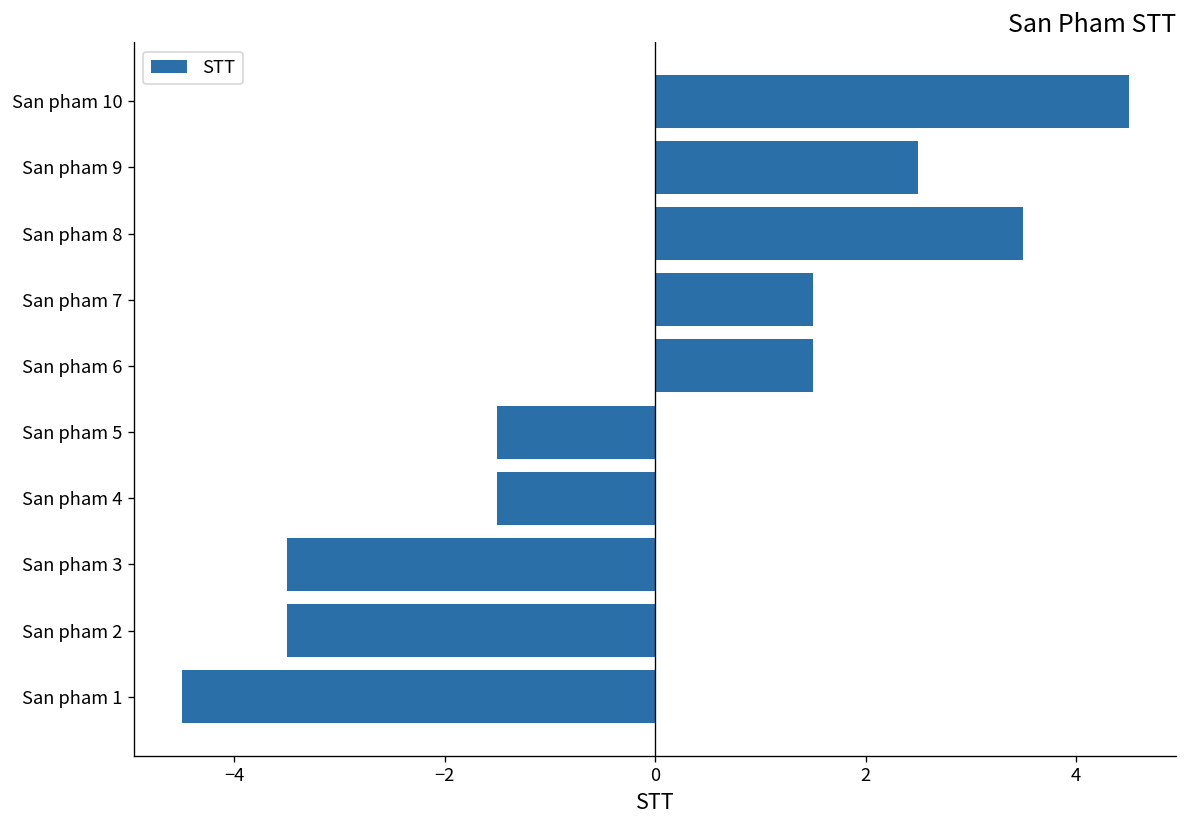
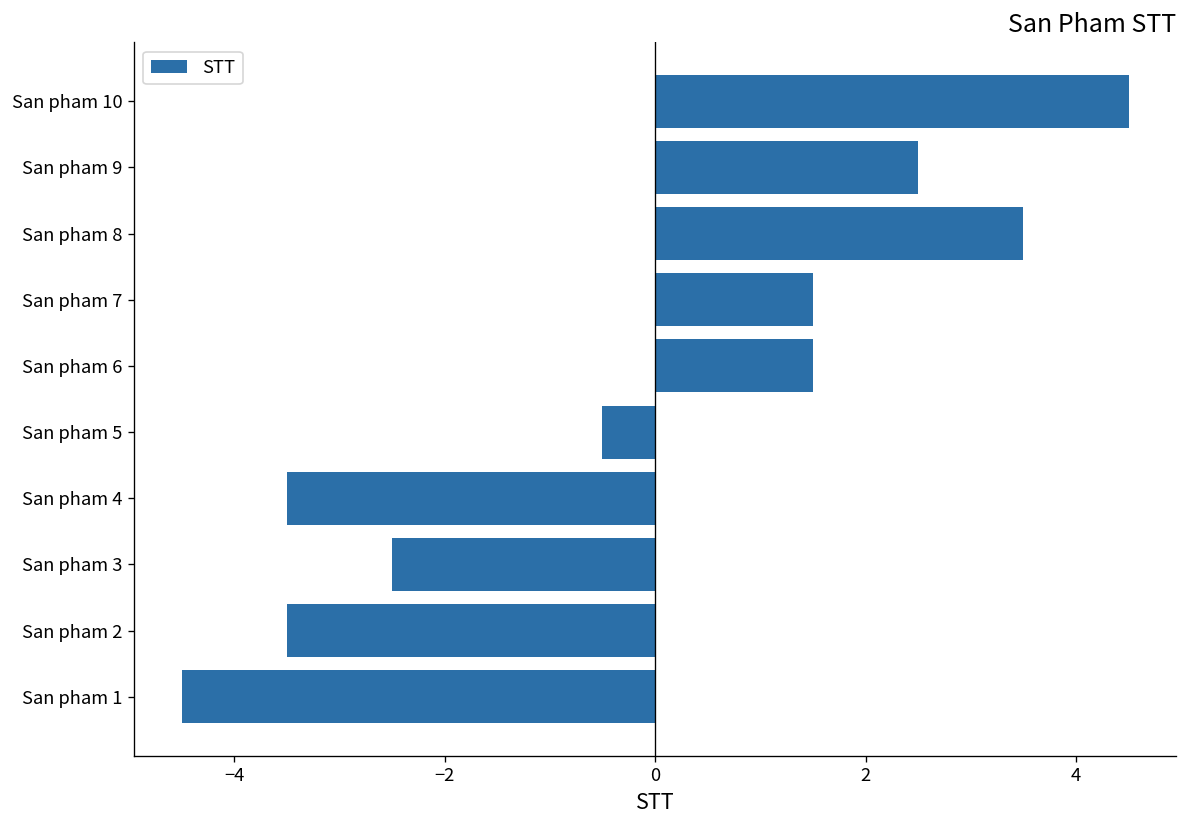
San pham 5: -1.5 -> -0.5
San pham 4: -1.5 -> -3.5
San pham 3: -3.5 -> -2.5
